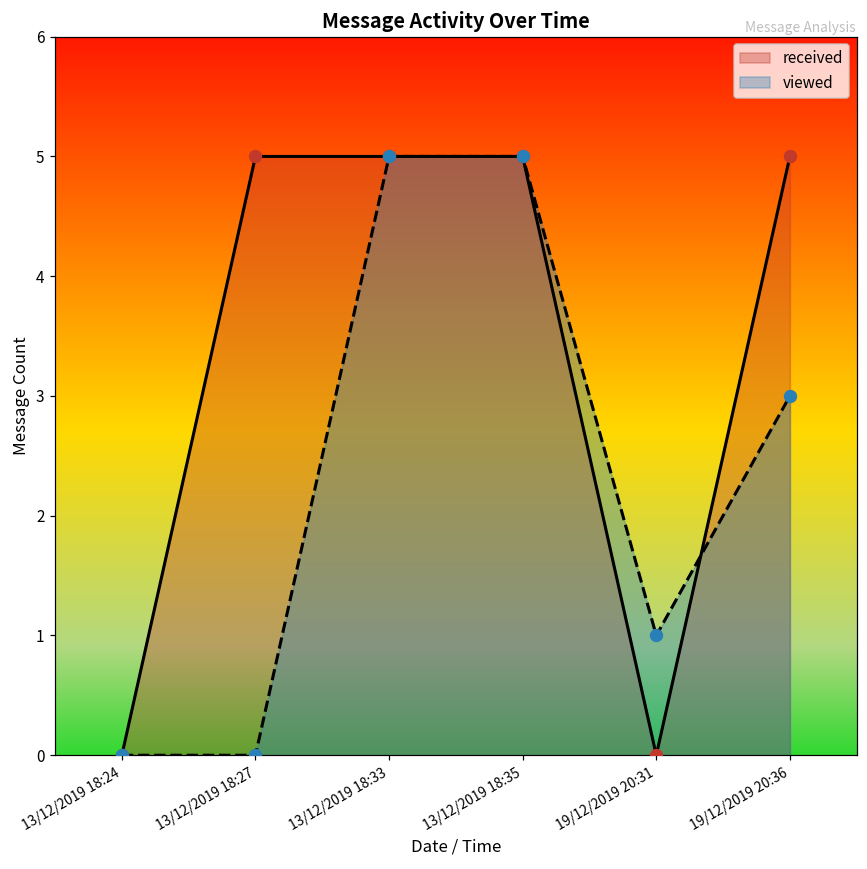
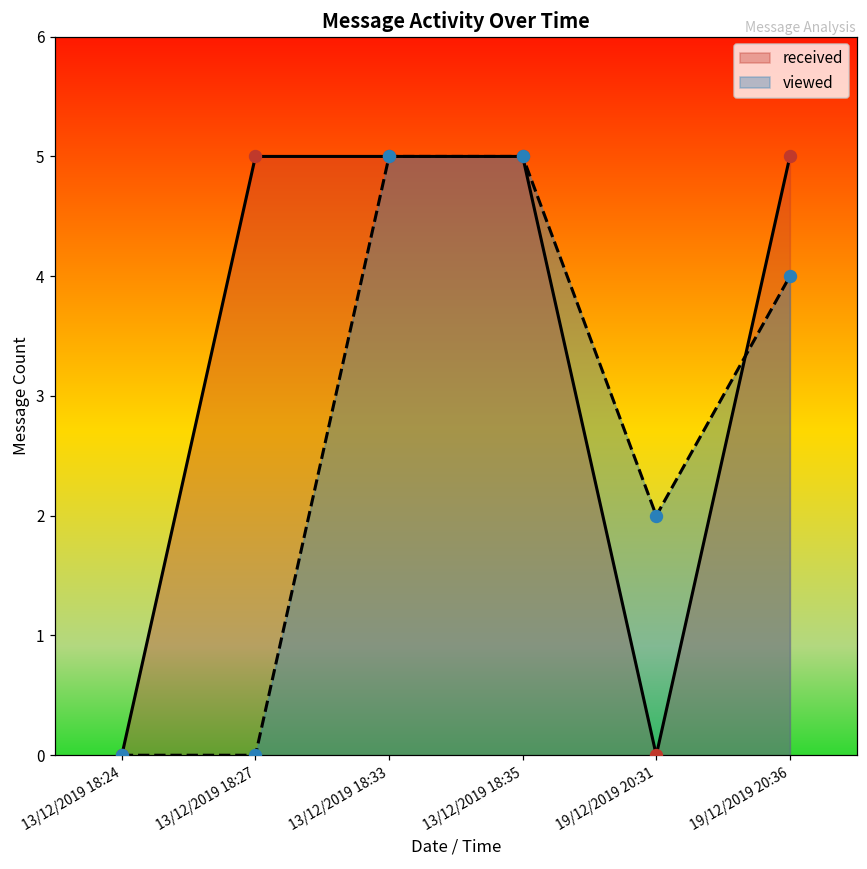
viewed, 19/12/2019 20:31: 1 -> 2
viewed, 19/12/2019 20:36: 3 -> 4
